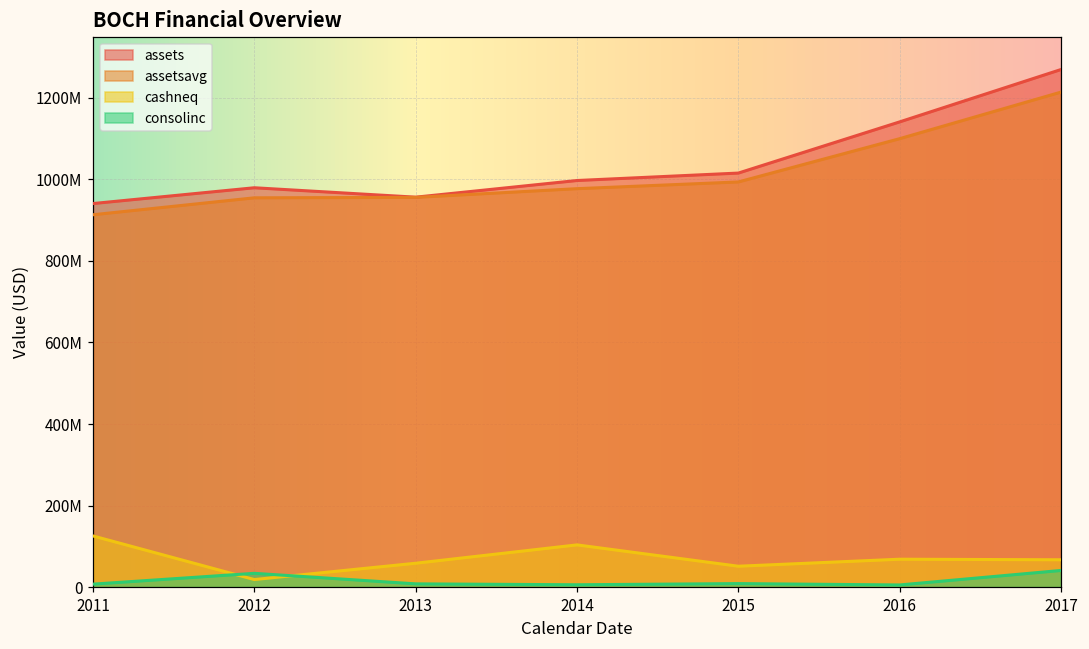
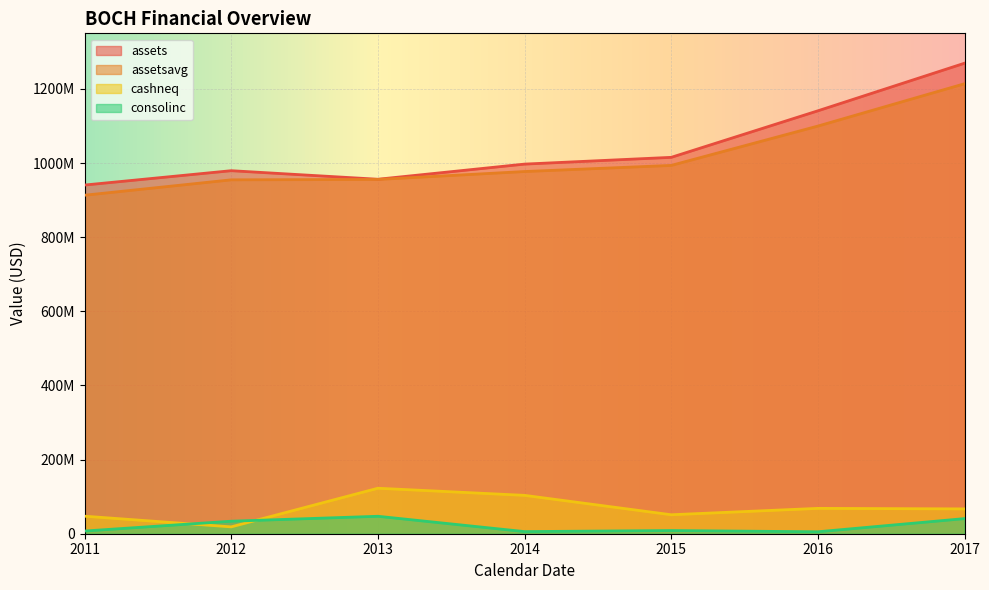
cashneq, 2011: 130000000 -> 50000000
cashneq, 2013: 60000000 -> 120000000
consolinc, 2013: 10000000 -> 50000000
